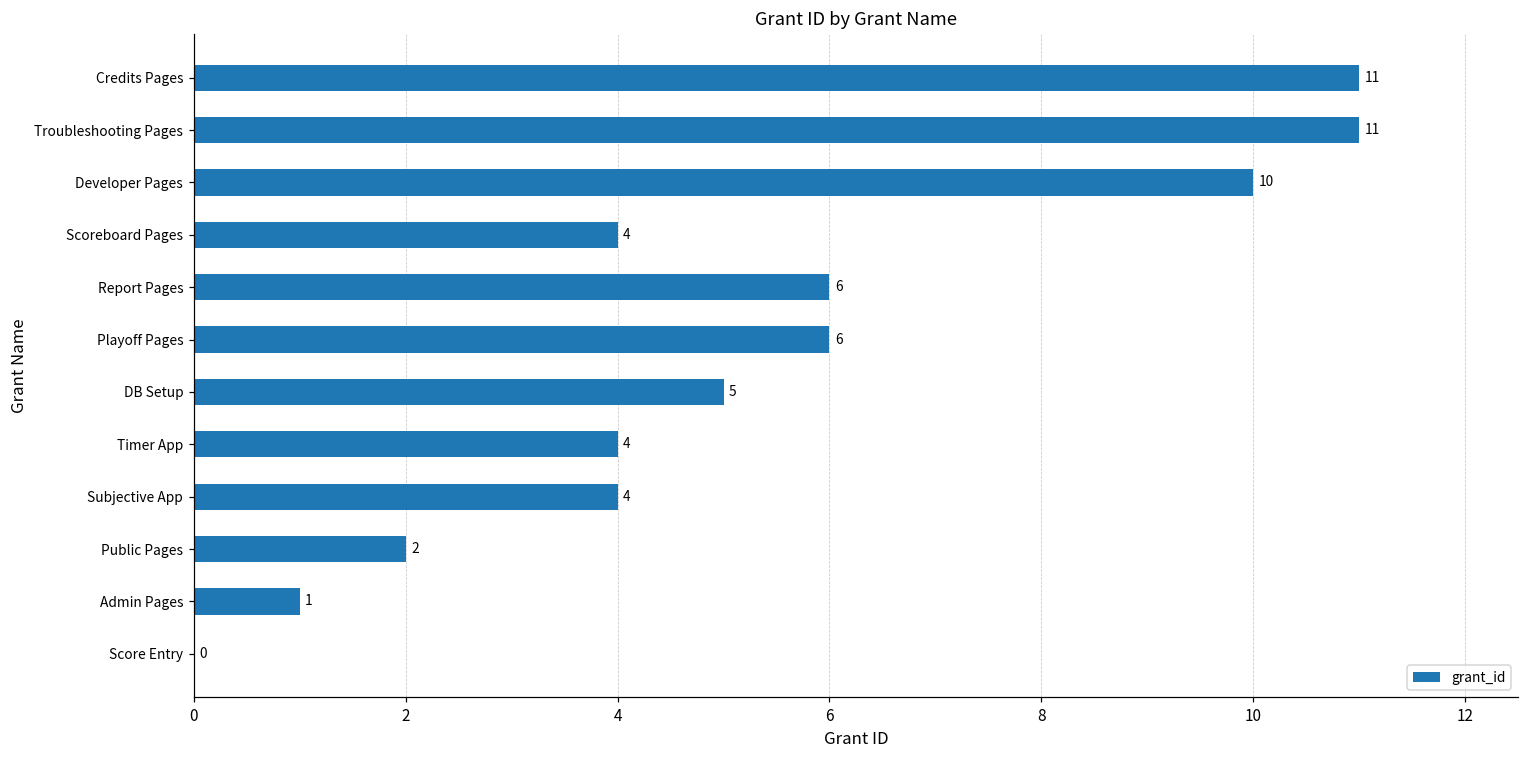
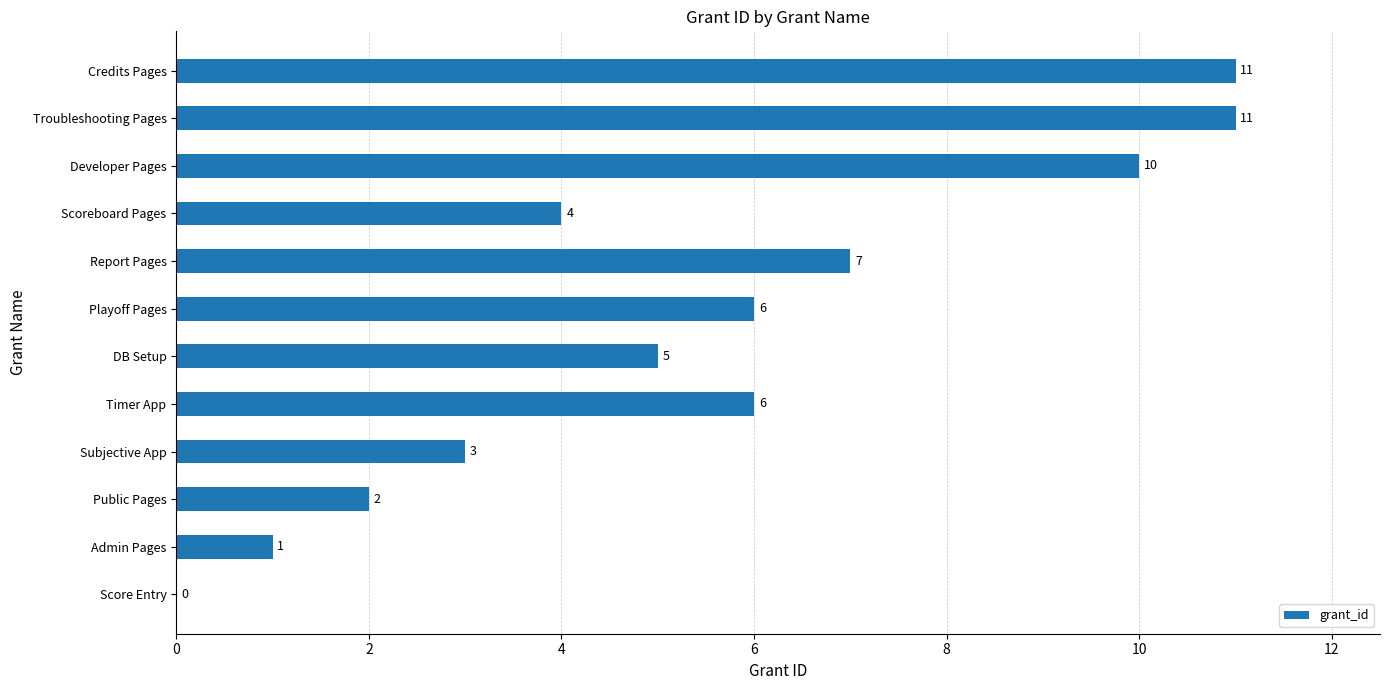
Report Pages: 6 -> 7
Timer App: 4 -> 6
Subjective App: 4 -> 3
